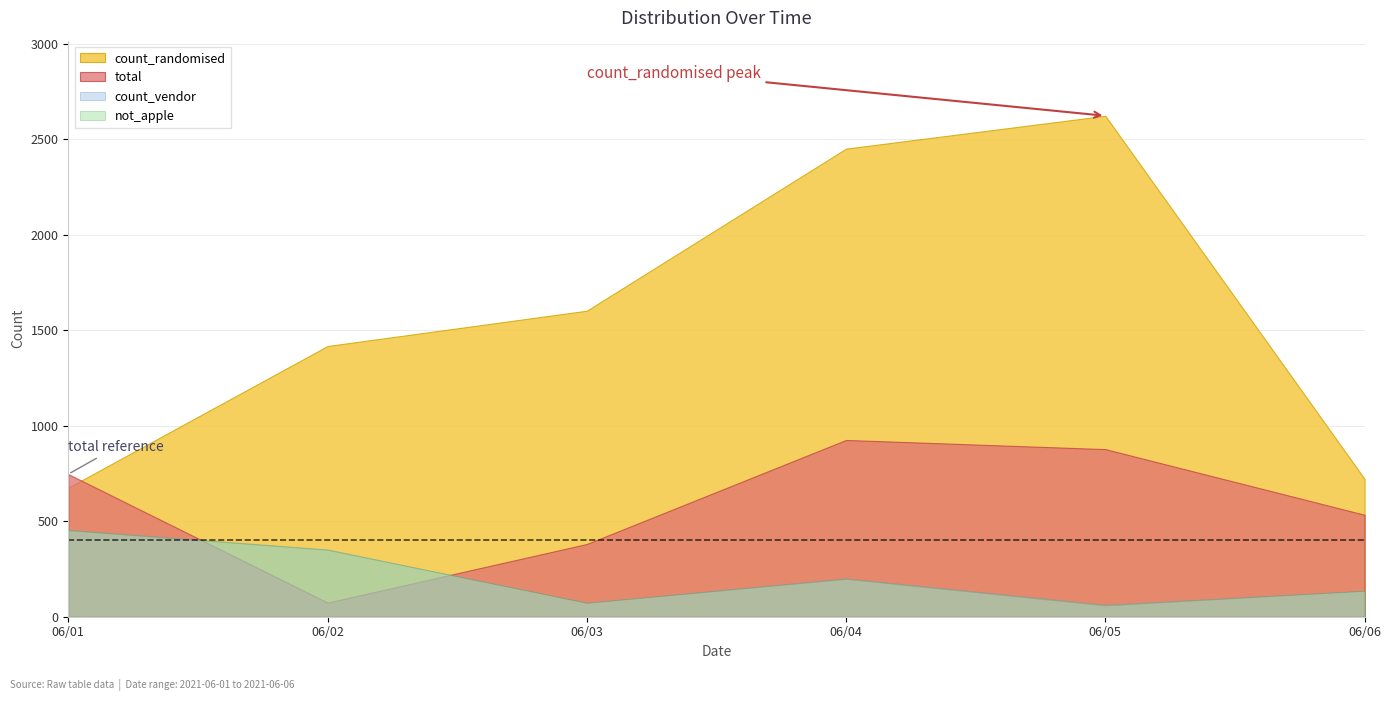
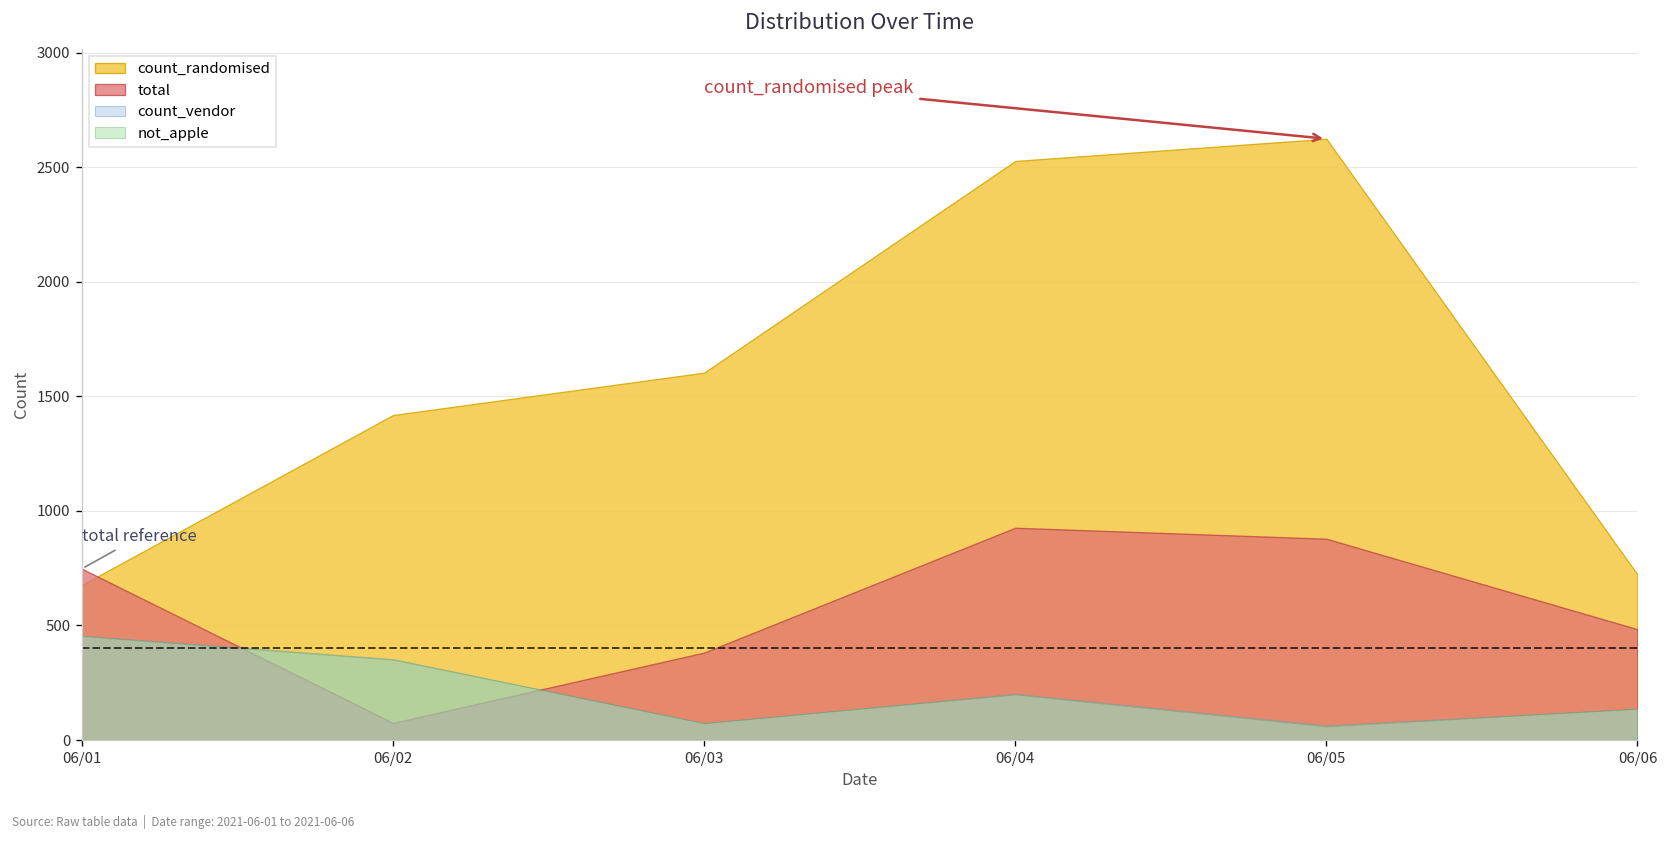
count_randomised, 06/04: 2450 -> 2530
total, 06/06: 530 -> 480
